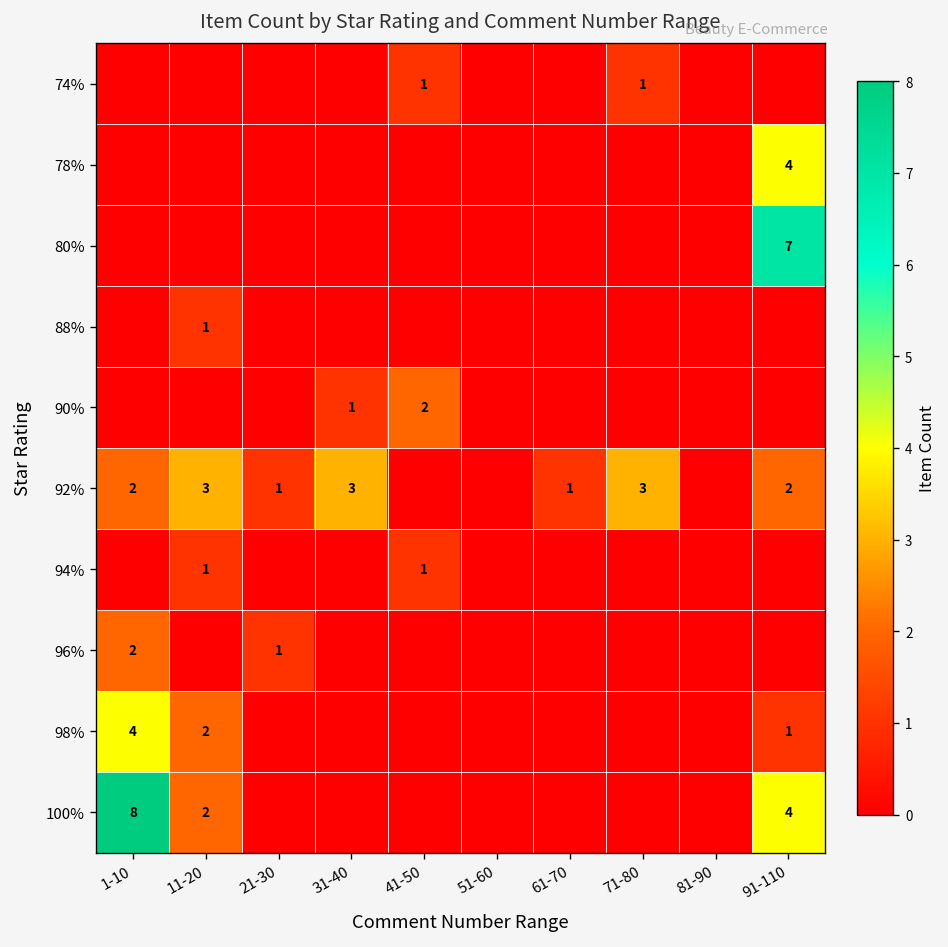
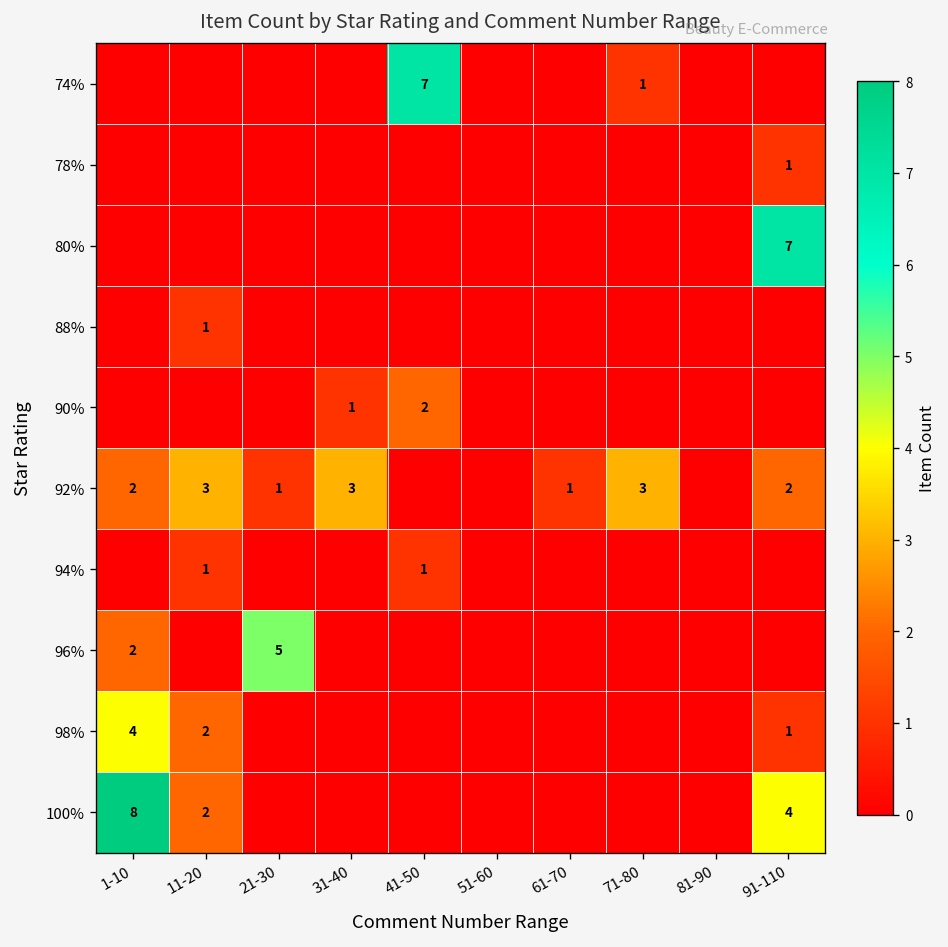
74%, 41-50: 1 -> 7
78%, 91-110: 4 -> 1
96%, 21-30: 1 -> 5
